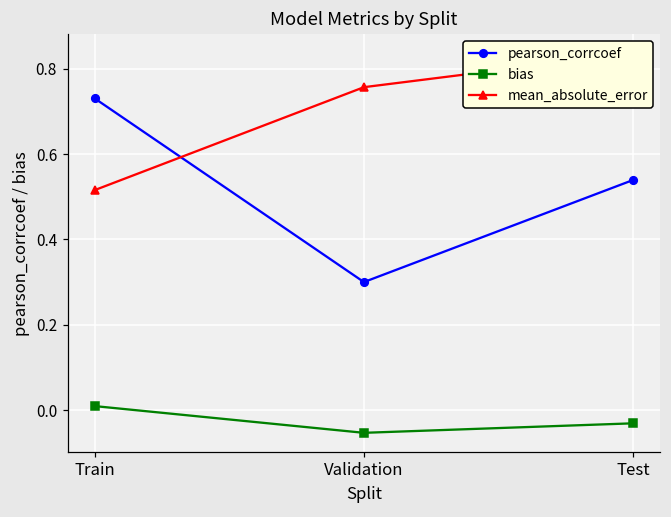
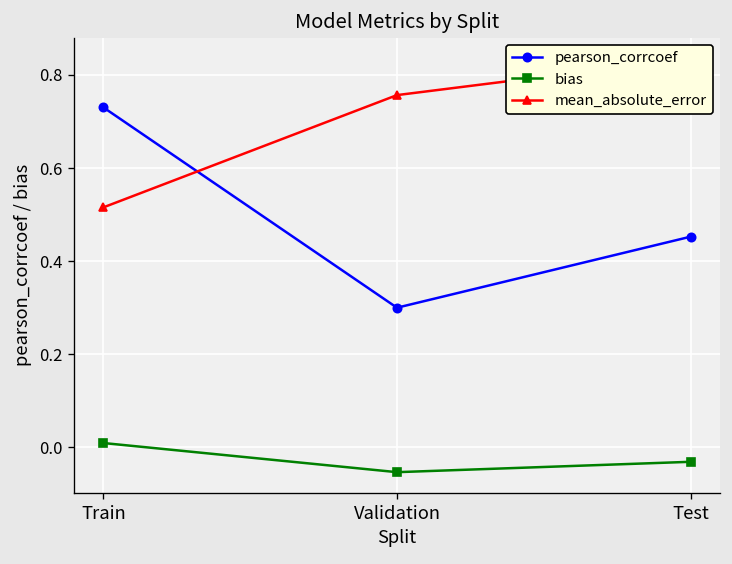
pearson_corrcoef, Test: 0.54 -> 0.45
